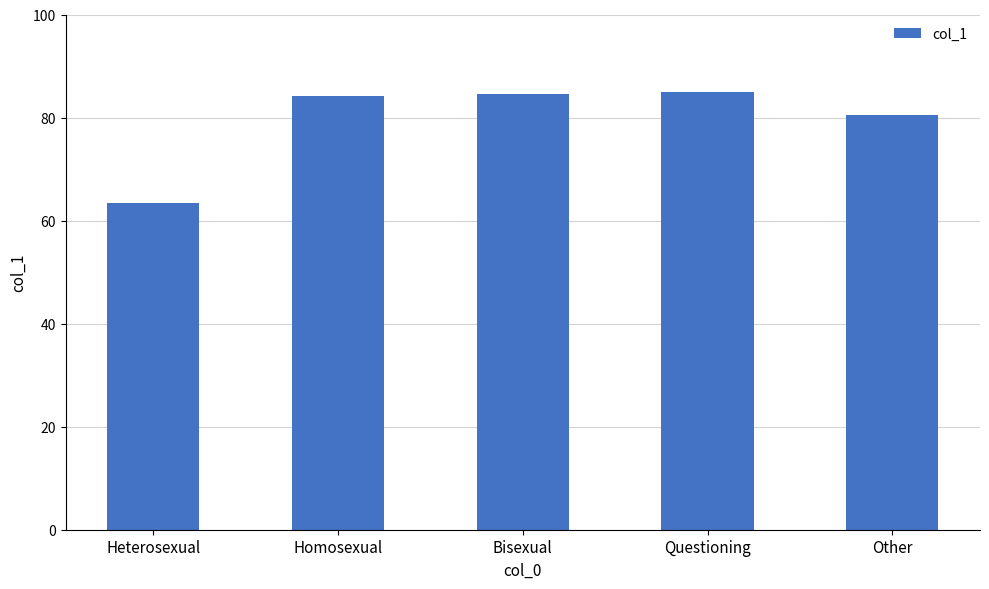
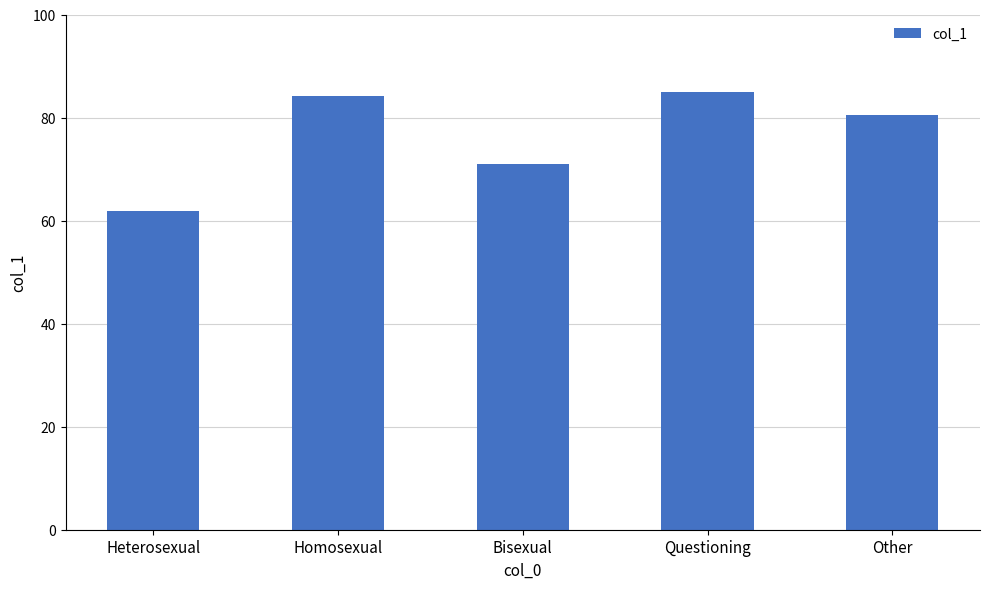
Heterosexual: 63 -> 62
Bisexual: 85 -> 71
